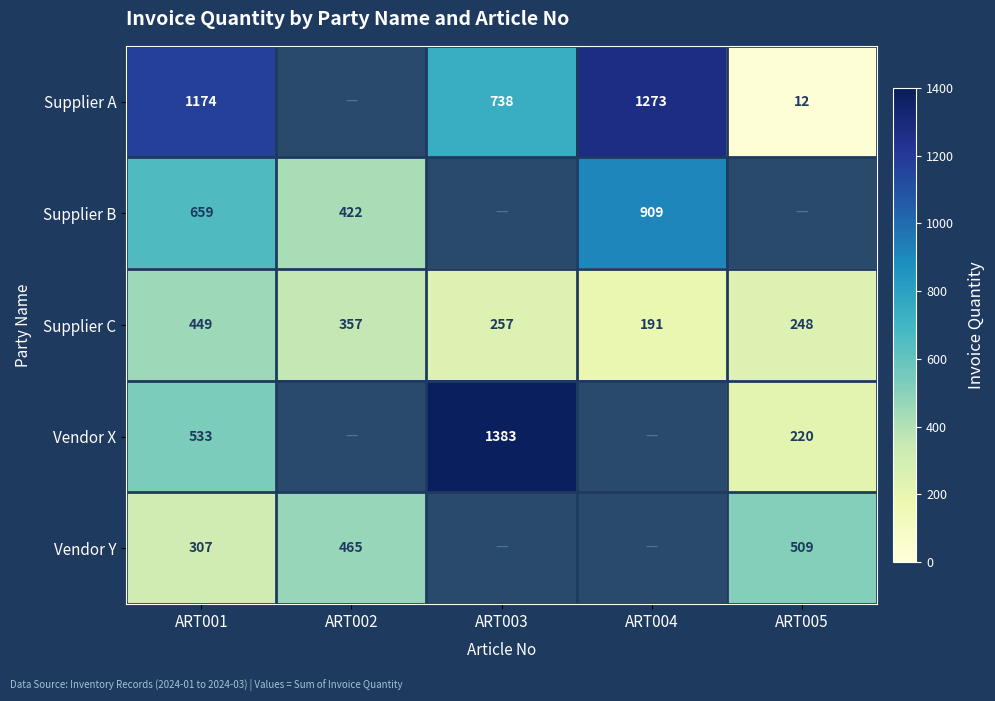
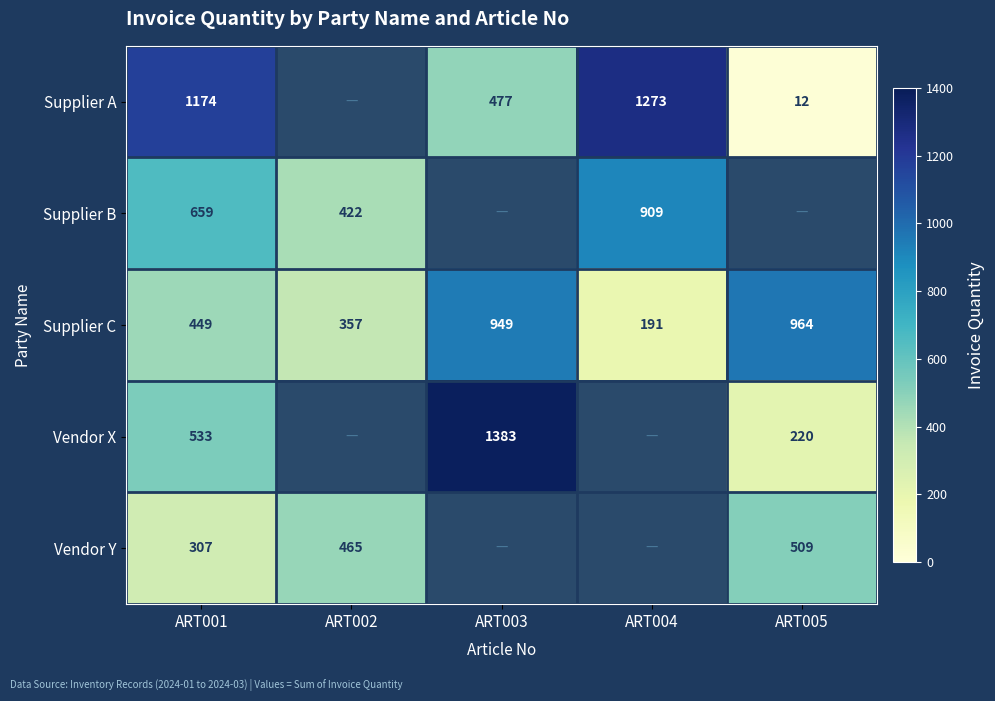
Supplier A, ART003: 738 -> 477
Supplier C, ART003: 257 -> 949
Supplier C, ART005: 248 -> 964
